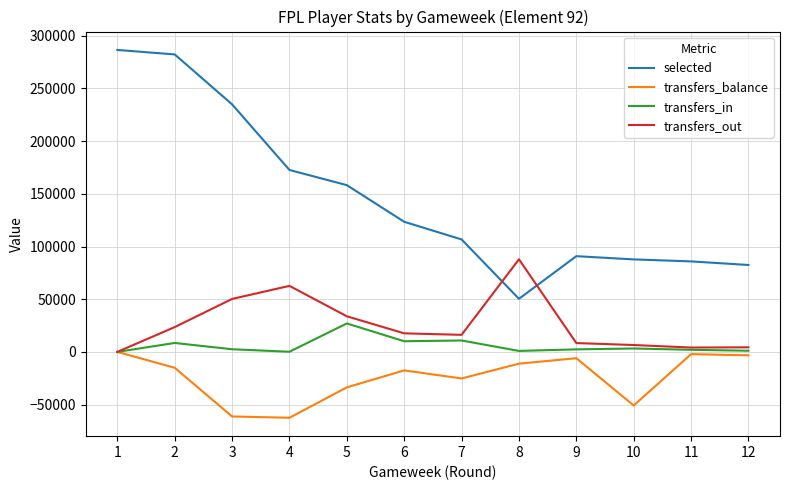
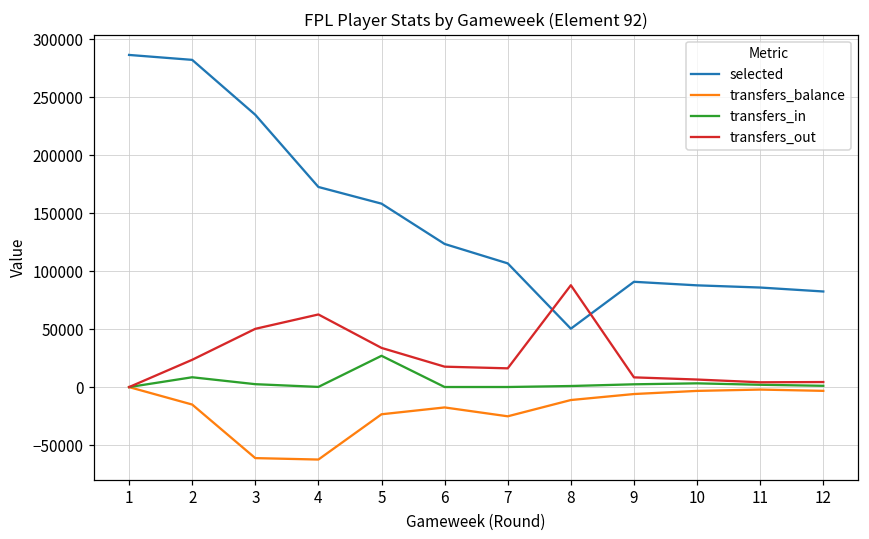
transfers_balance, 5: -34000 -> -23000
transfers_in, 6: 10000 -> 0
transfers_in, 7: 11000 -> 0
transfers_balance, 10: -51000 -> -3000
